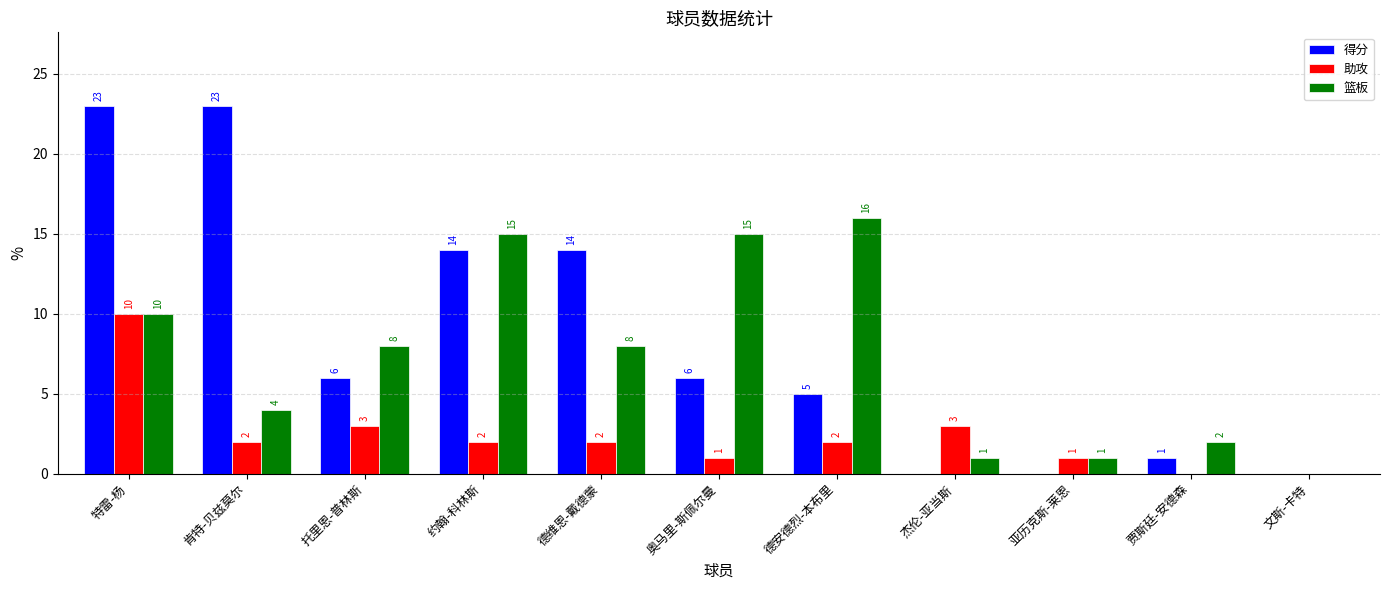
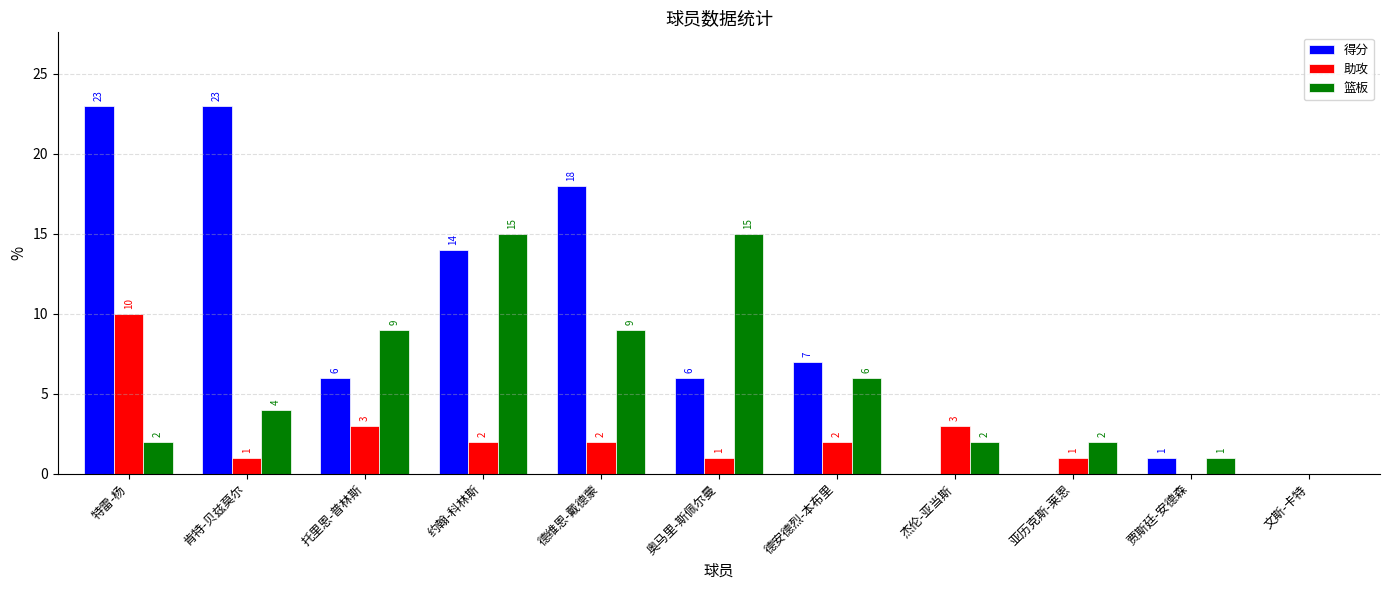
篮板, 特雷-杨: 10 -> 2
助攻, 肯特-贝兹莫尔: 2 -> 1
篮板, 托里恩-普林斯: 8 -> 9
得分, 德维恩-戴德蒙: 14 -> 18
篮板, 德维恩-戴德蒙: 8 -> 9
得分, 德安德烈-本布里: 5 -> 7
篮板, 德安德烈-本布里: 16 -> 6
篮板, 杰伦-亚当斯: 1 -> 2
篮板, 亚历克斯-莱恩: 1 -> 2
篮板, 贾斯廷-安德森: 2 -> 1
